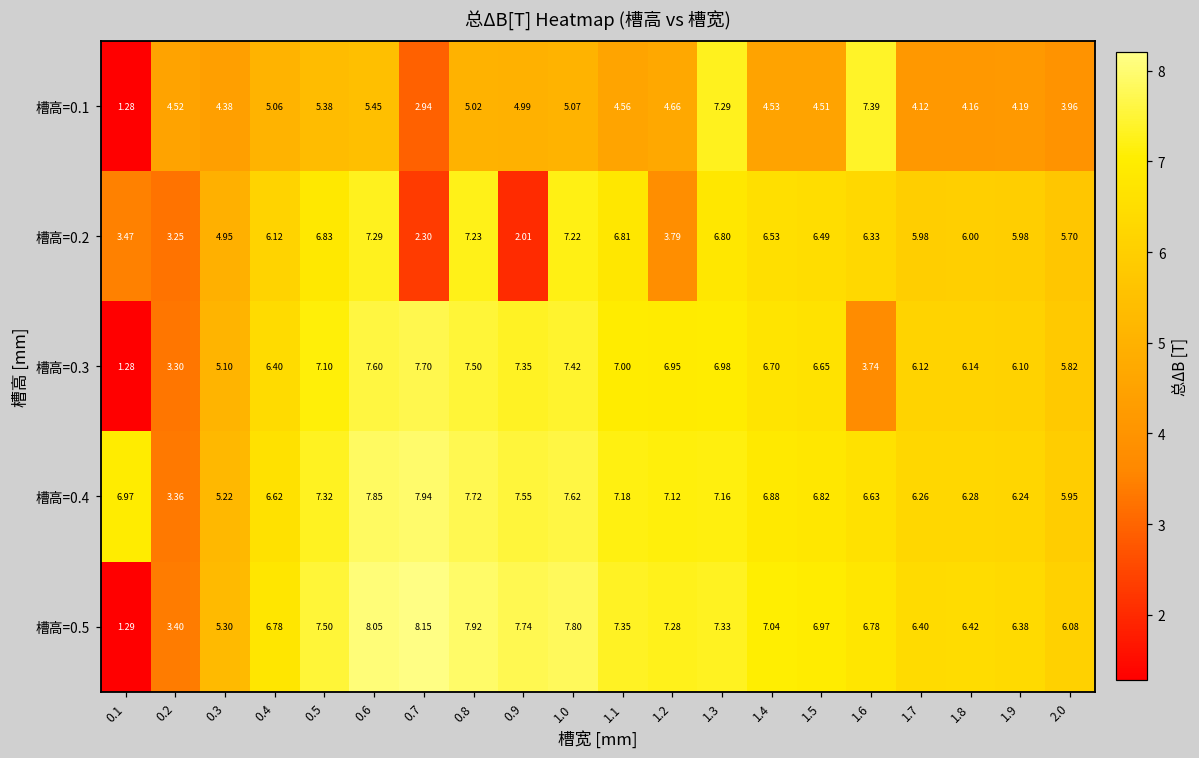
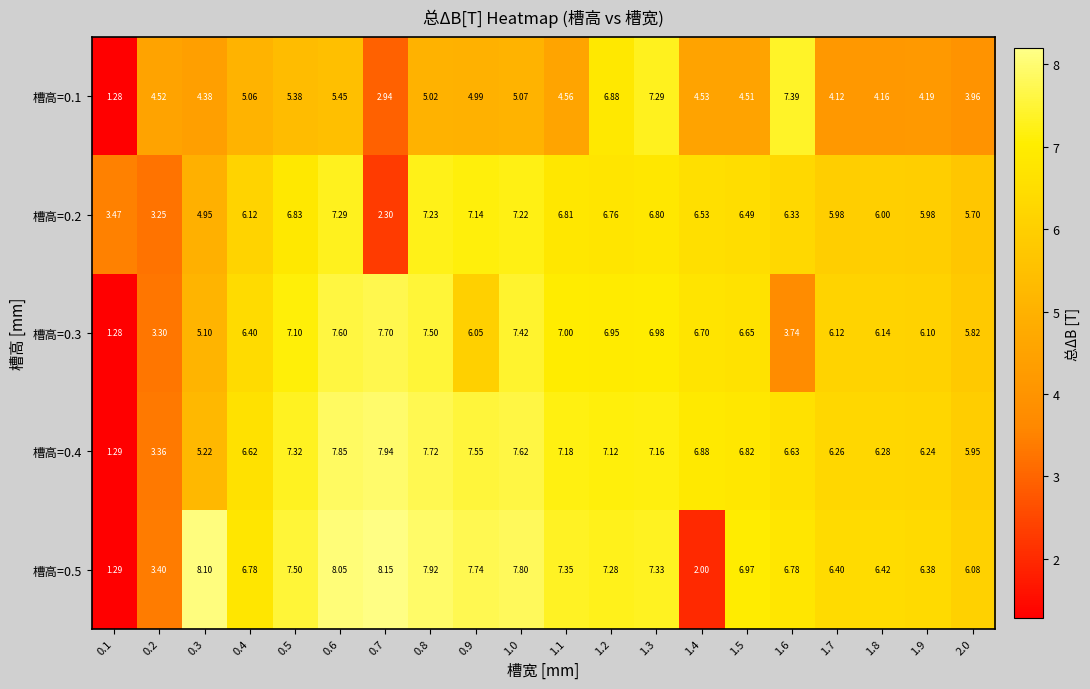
槽高=0.1, 1.2: 4.66 -> 6.88
槽高=0.2, 0.9: 2.01 -> 7.14
槽高=0.2, 1.2: 3.79 -> 6.76
槽高=0.3, 0.9: 7.35 -> 6.05
槽高=0.4, 0.1: 6.97 -> 1.29
槽高=0.5, 0.3: 5.30 -> 8.10
槽高=0.5, 1.4: 7.04 -> 2.00
